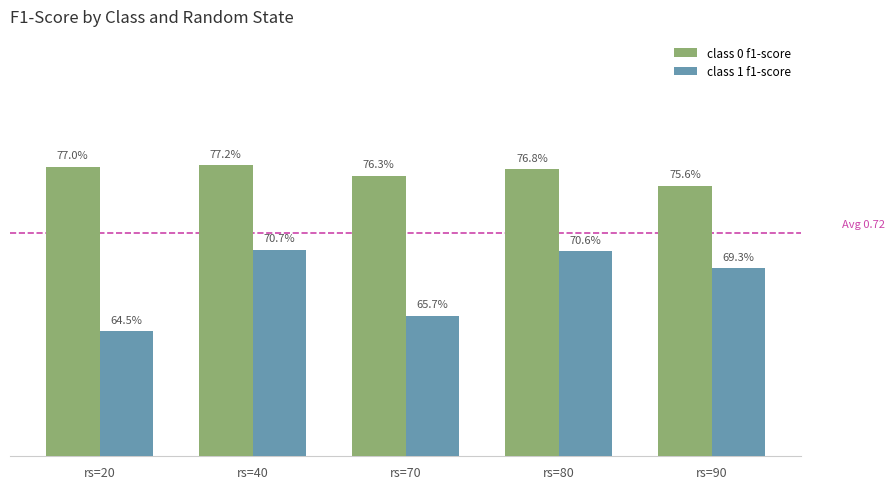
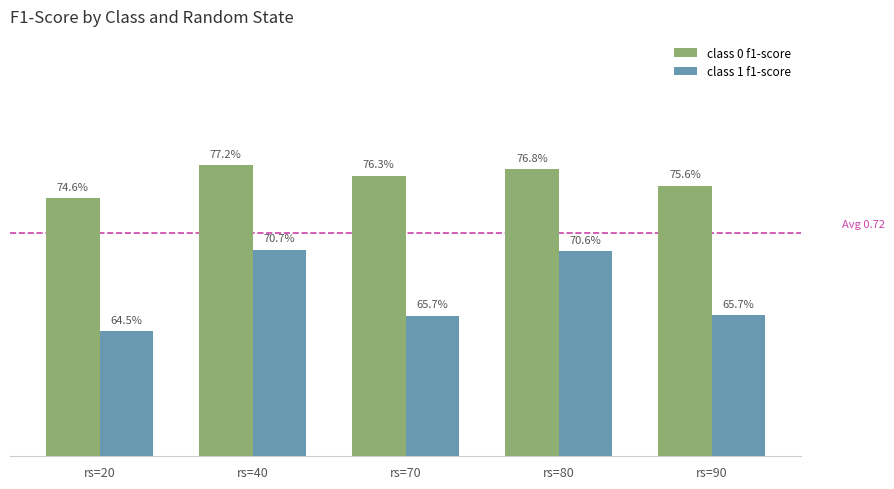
class 0 f1-score, rs=20: 77.0% -> 74.6%
class 1 f1-score, rs=90: 69.3% -> 65.7%
